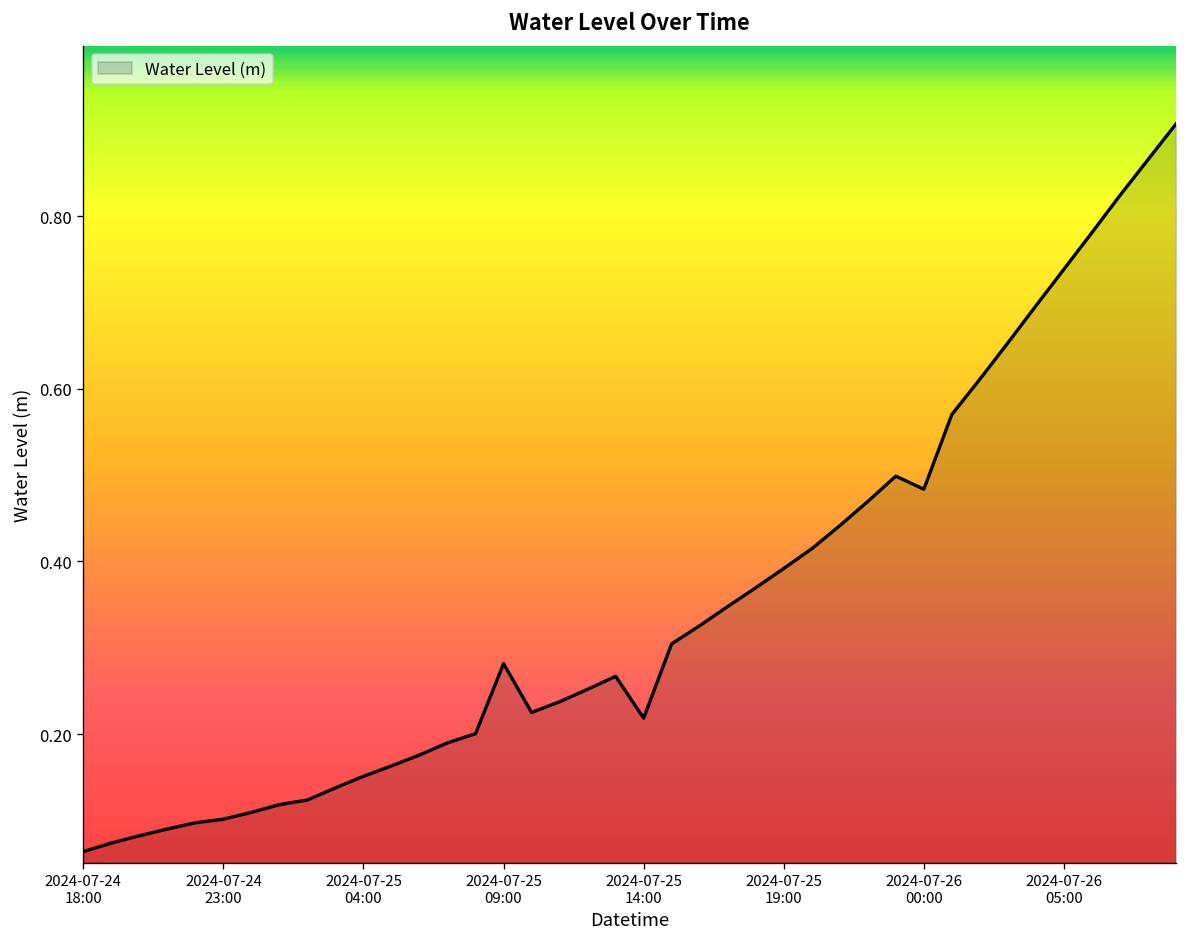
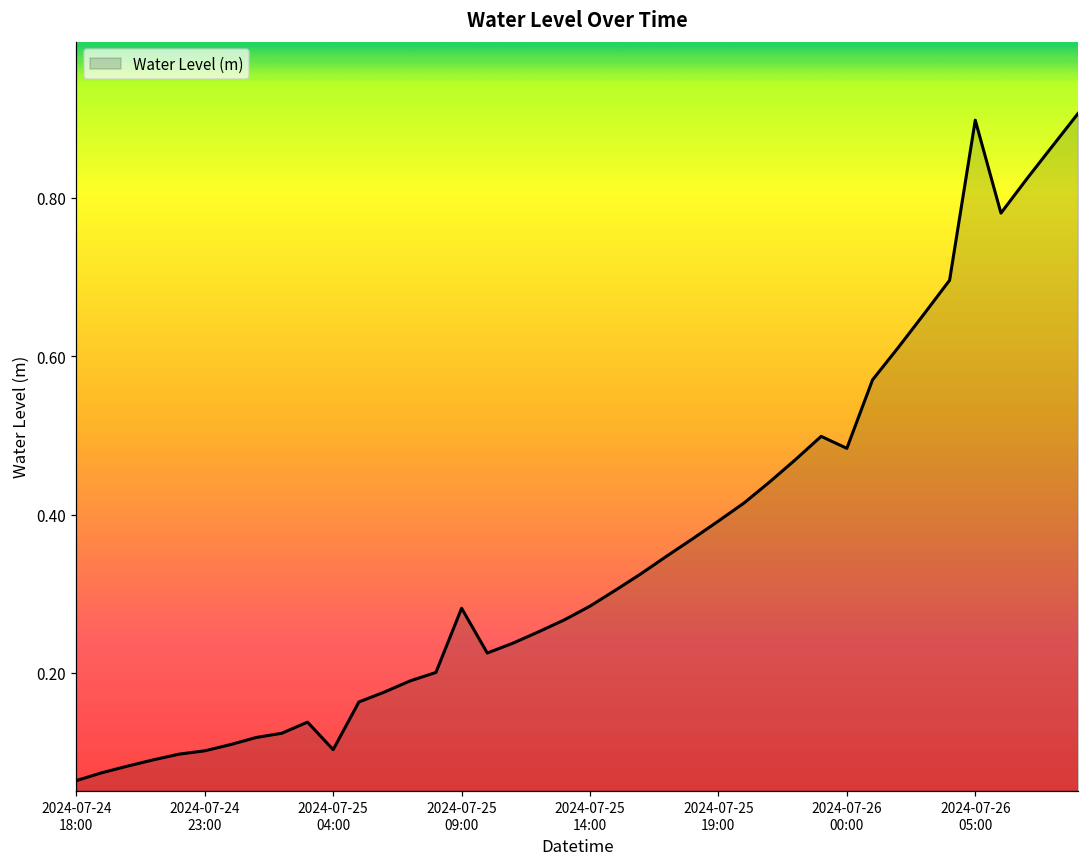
2024-07-25 04:00: 0.15 -> 0.10
2024-07-25 14:00: 0.22 -> 0.28
2024-07-26 05:00: 0.74 -> 0.90
